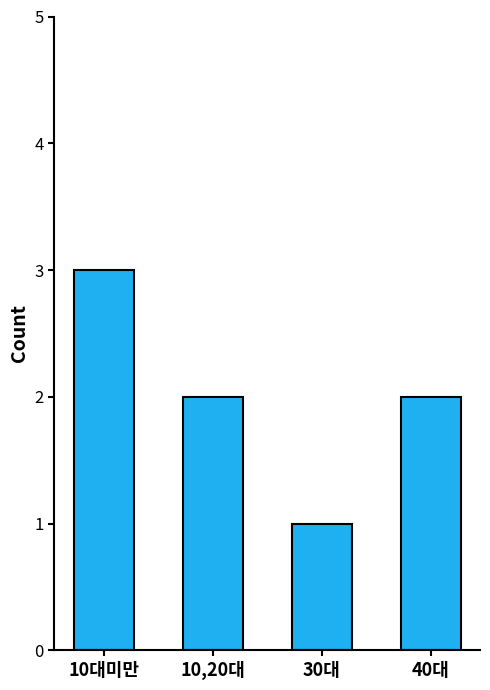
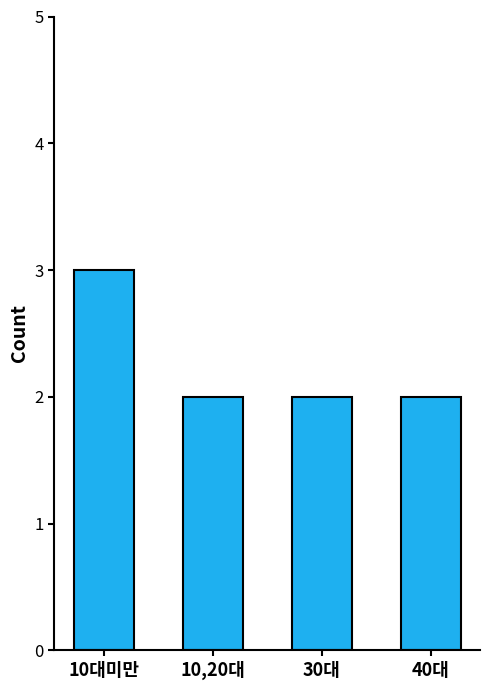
30대: 1 -> 2
